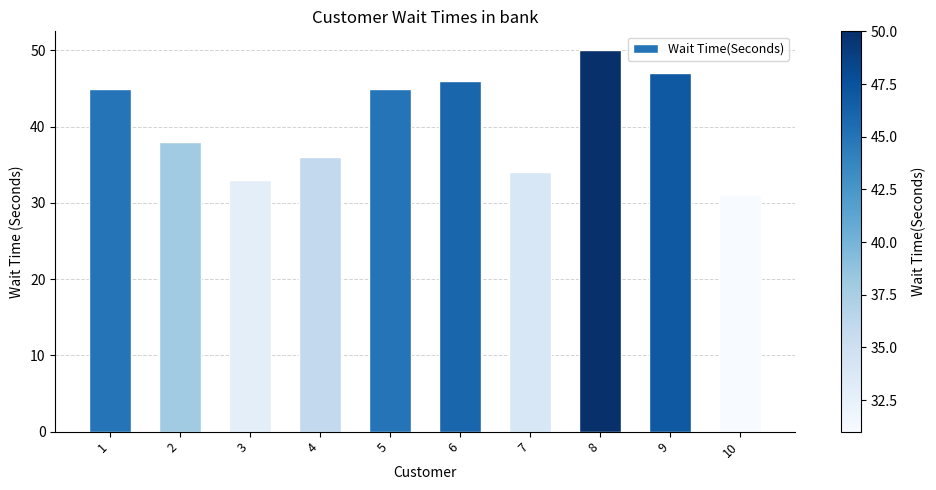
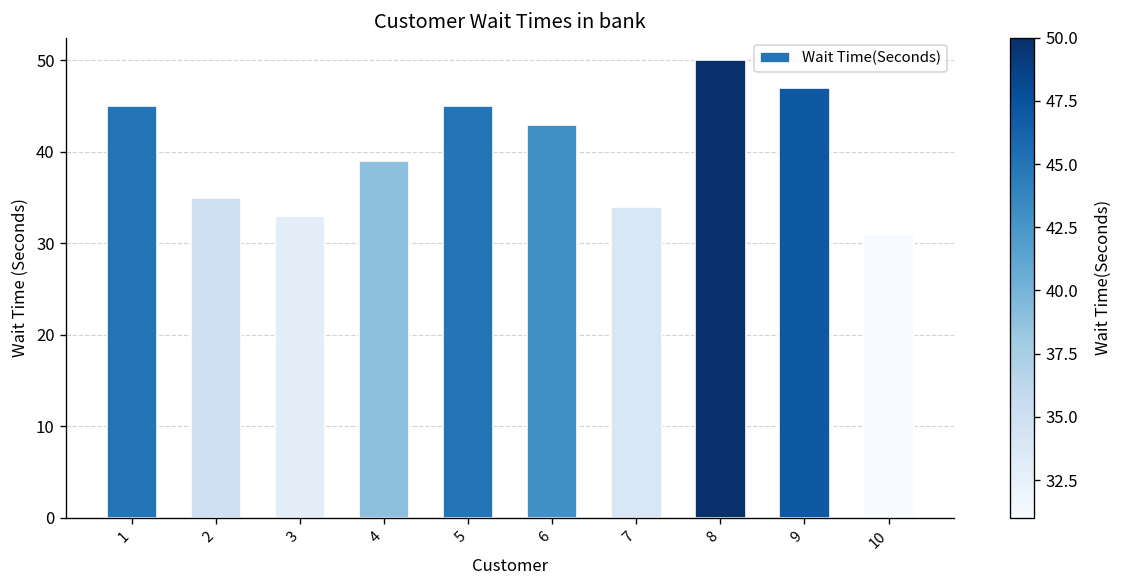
2: 38 -> 35
4: 36 -> 39
6: 46 -> 43
